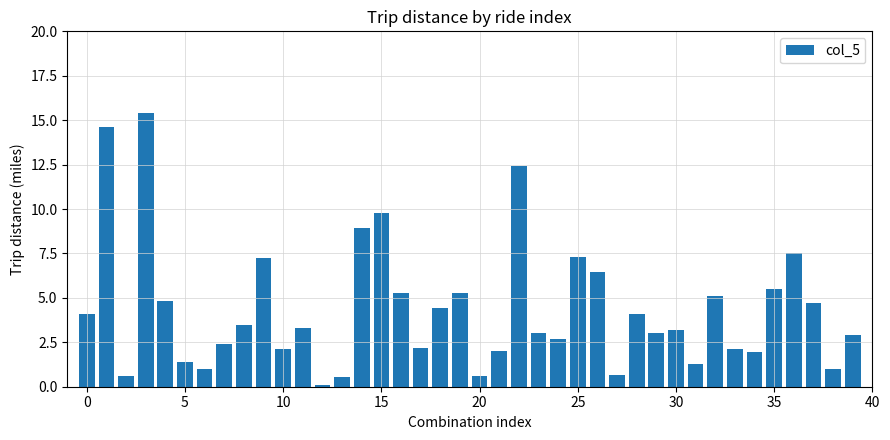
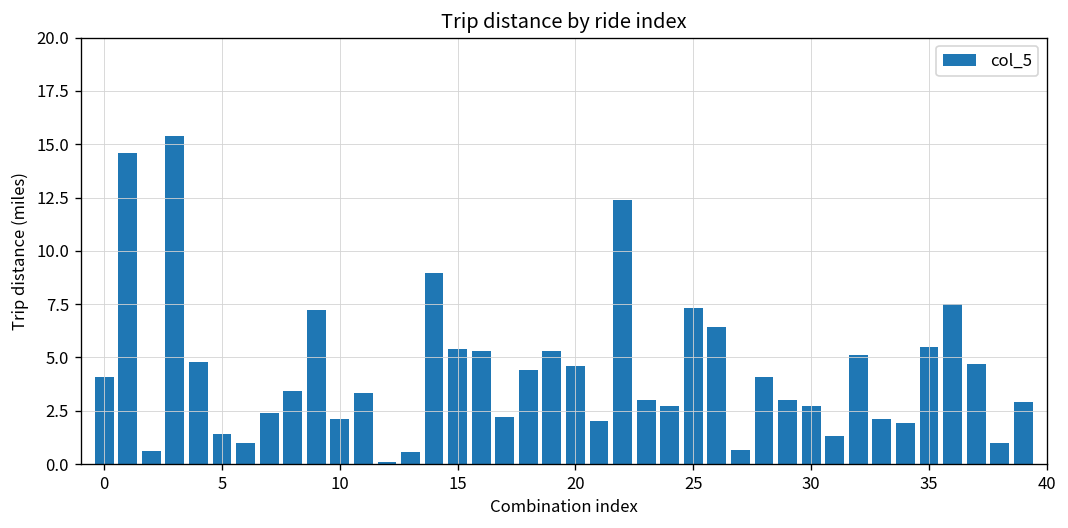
15: 9.8 -> 5.4
20: 0.6 -> 4.6
30: 3.2 -> 2.7
